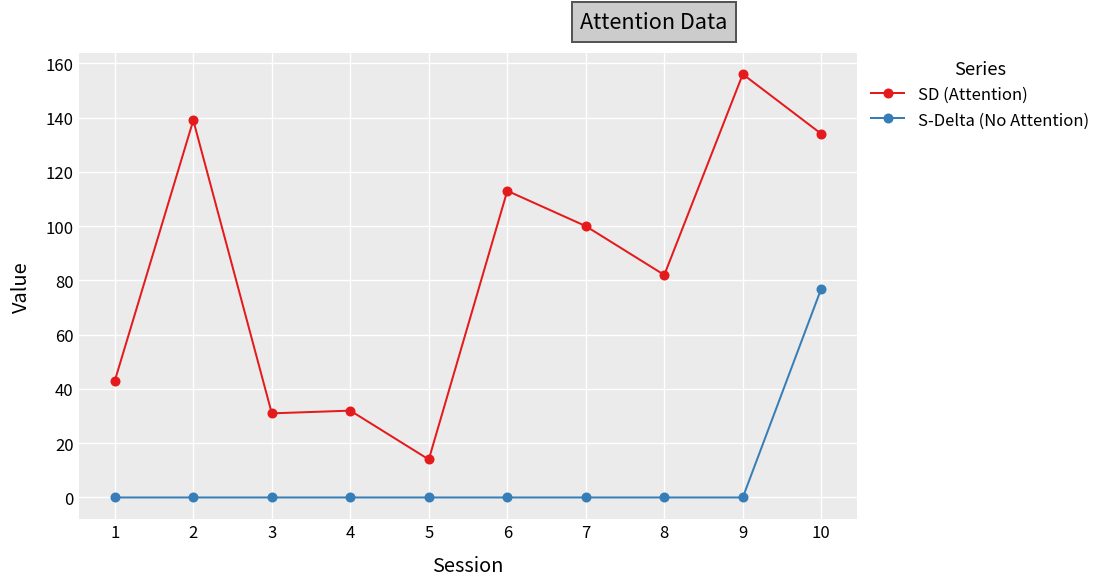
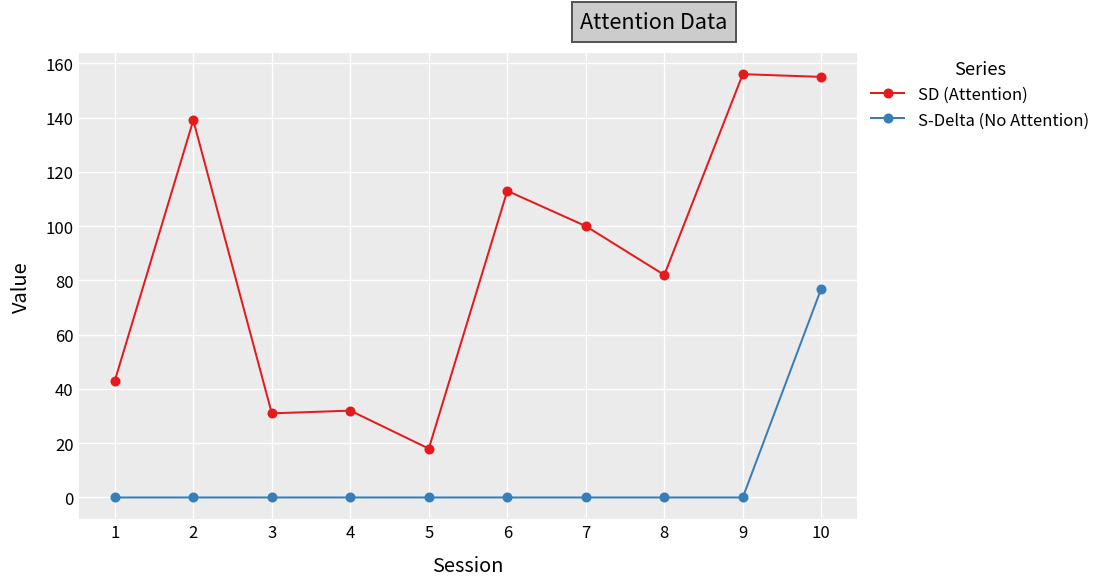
SD (Attention), 5: 14 -> 18
SD (Attention), 10: 134 -> 155
